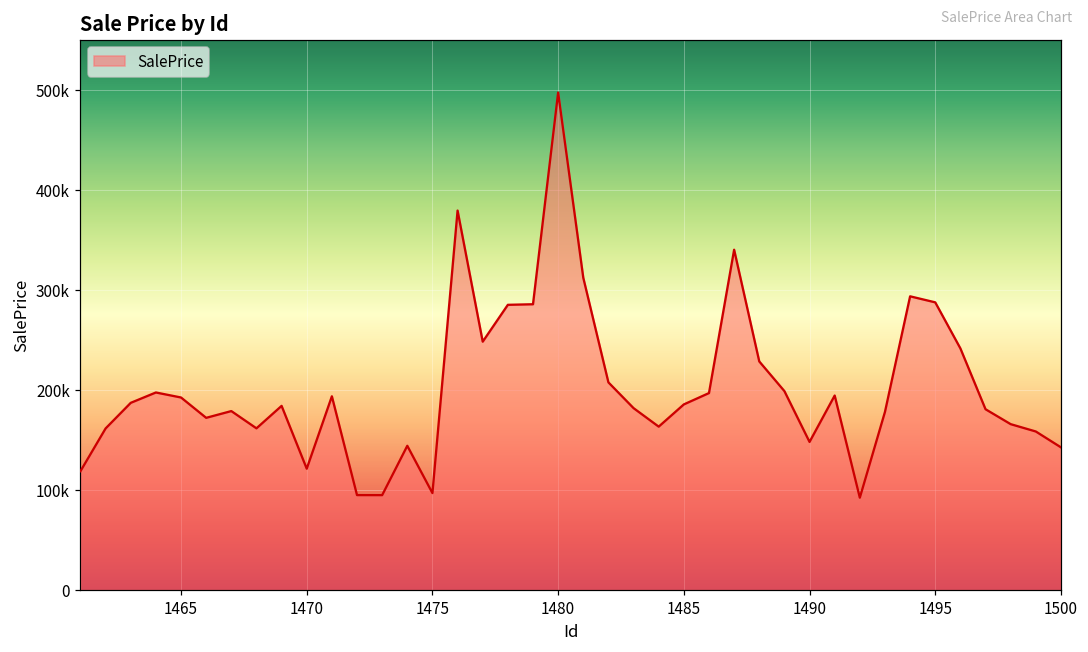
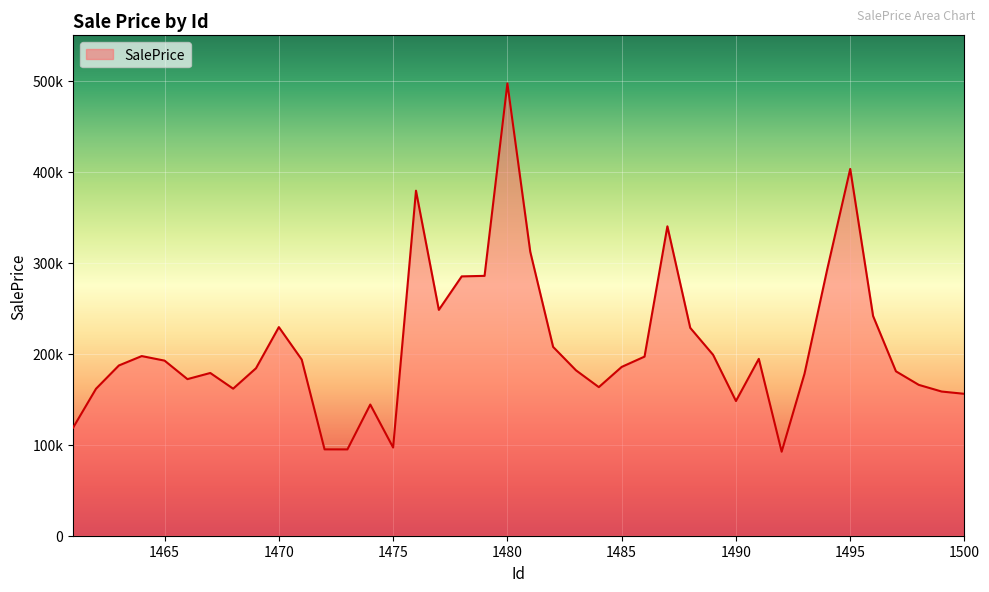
1470: 120000 -> 230000
1495: 290000 -> 400000
1500: 140000 -> 160000
